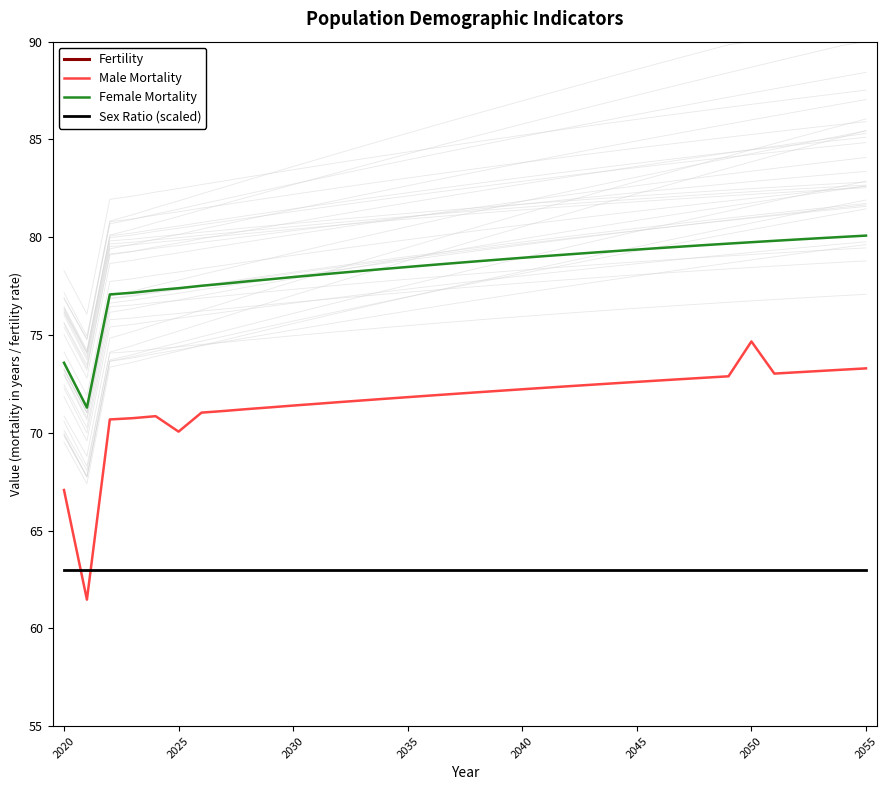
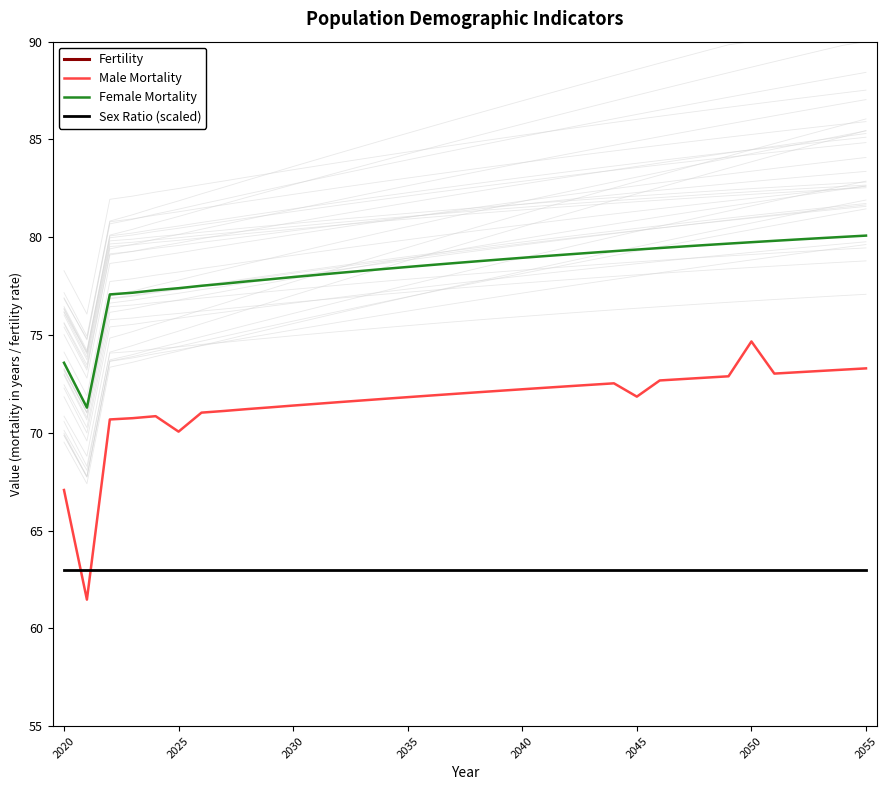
Male Mortality, 2045: 72.6 -> 71.8
